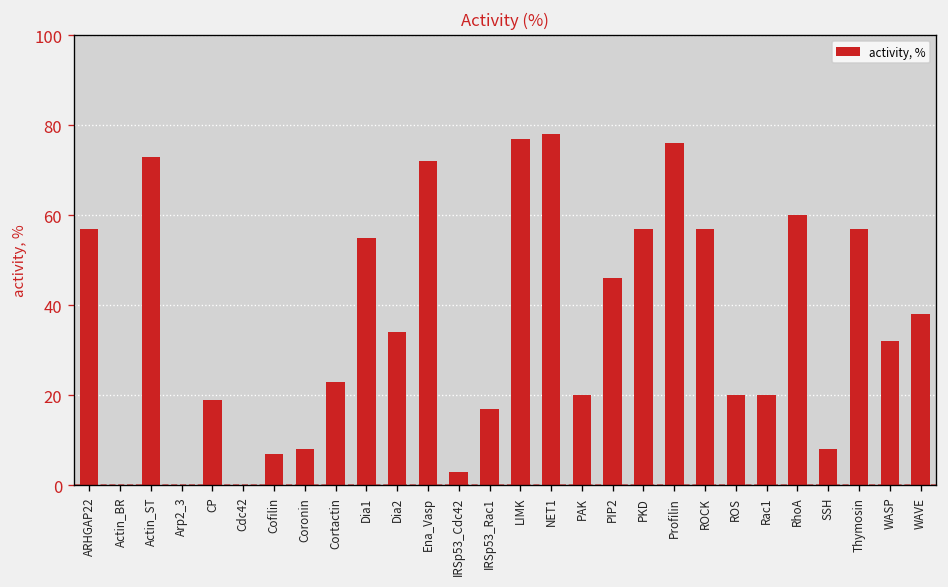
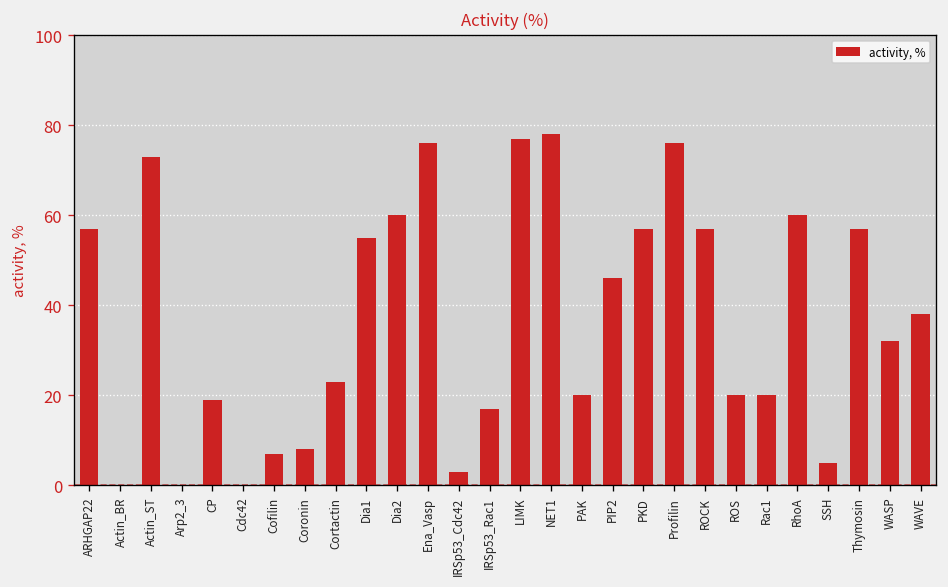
Dia2: 34 -> 60
Ena_Vasp: 72 -> 76
SSH: 8 -> 5
